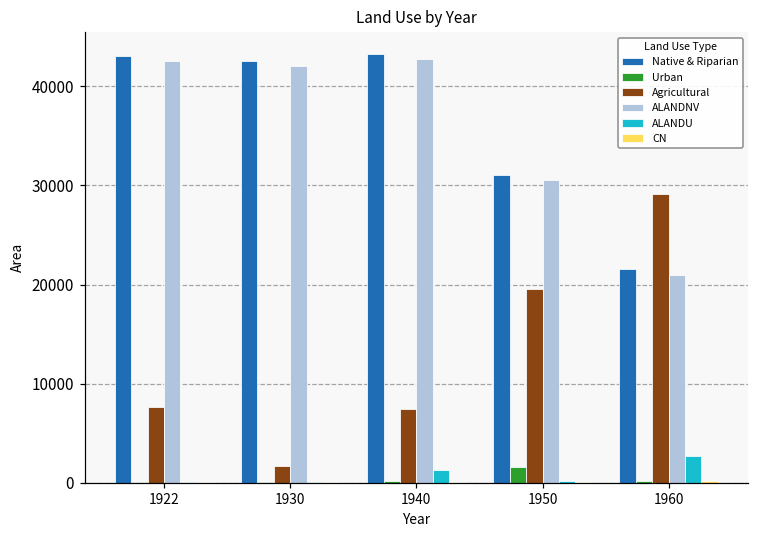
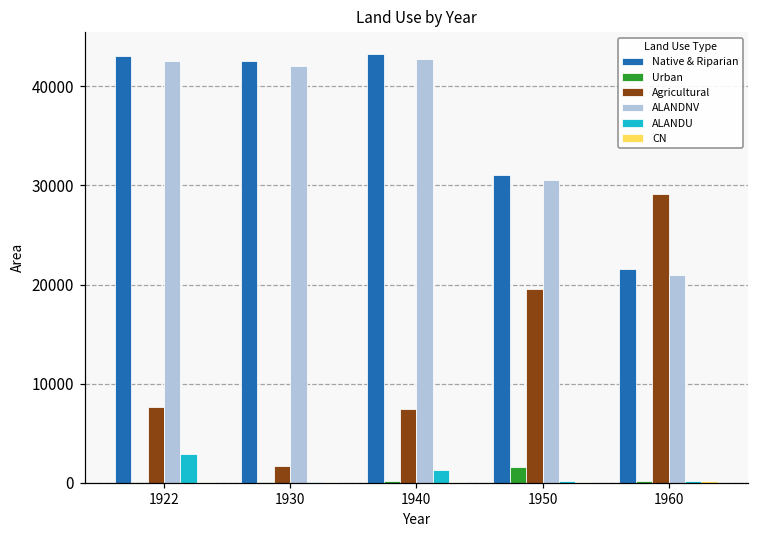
ALANDU, 1922: 0 -> 3000
ALANDU, 1960: 3000 -> 0
